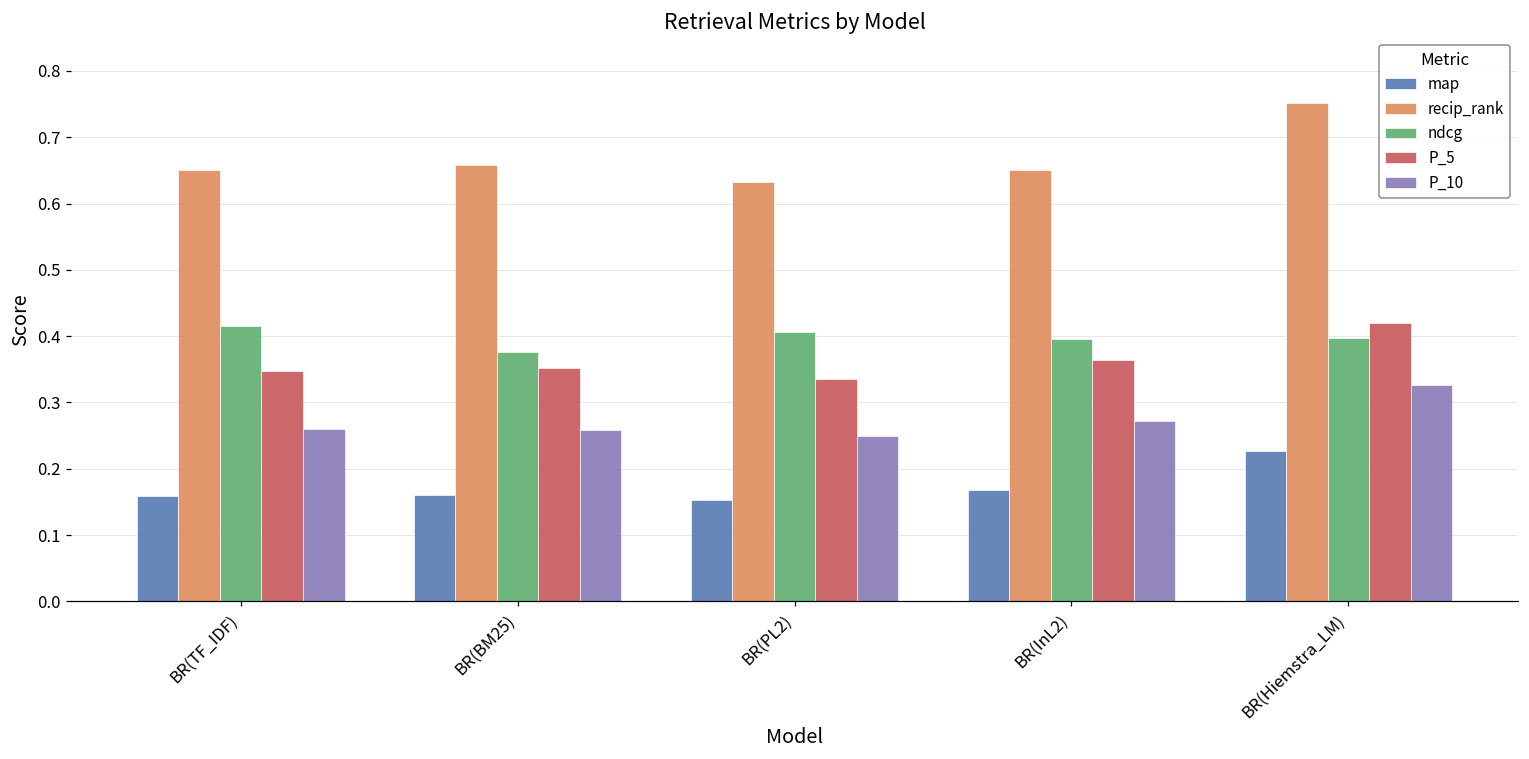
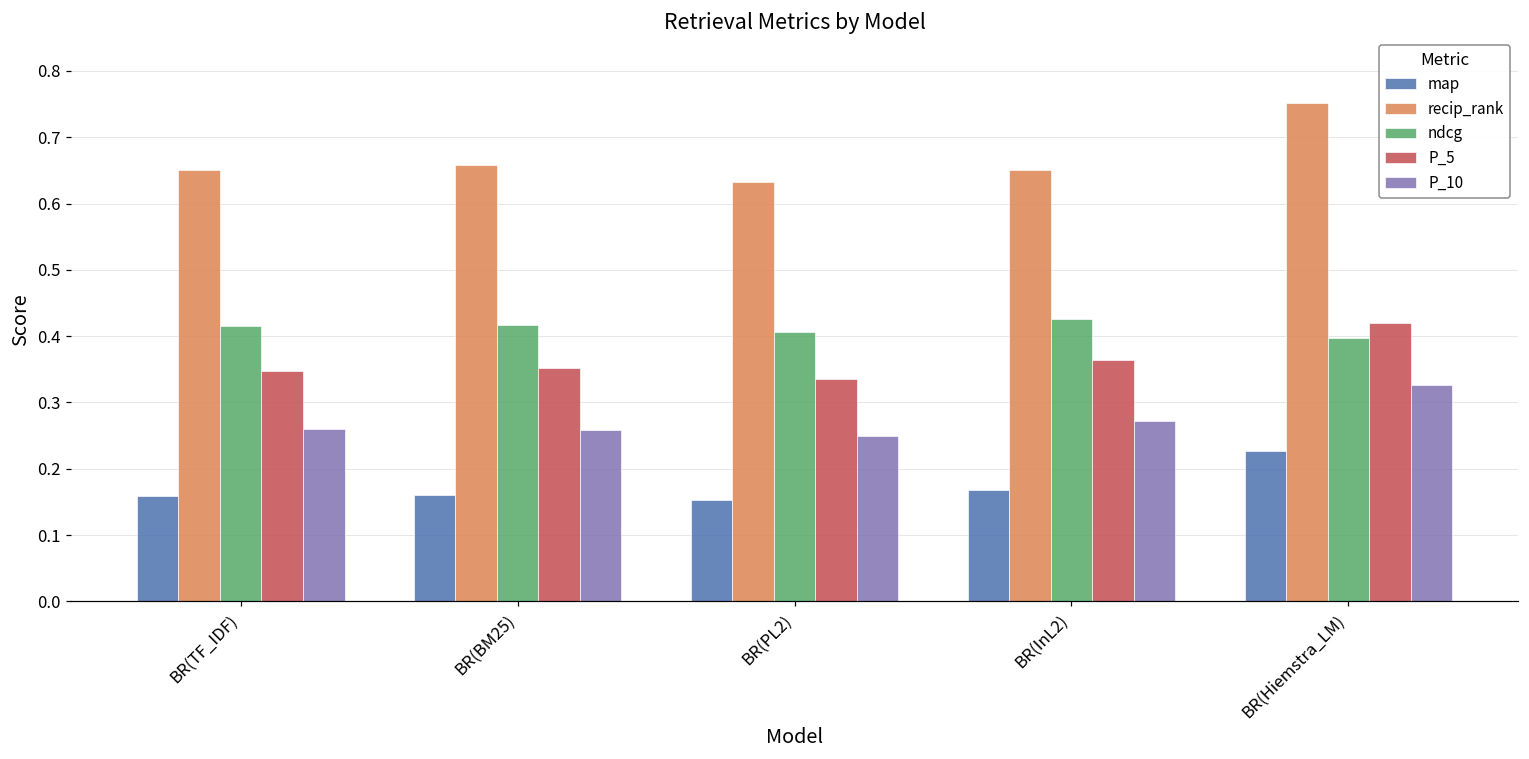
ndcg, BR(BM25): 0.38 -> 0.42
ndcg, BR(InL2): 0.40 -> 0.43
